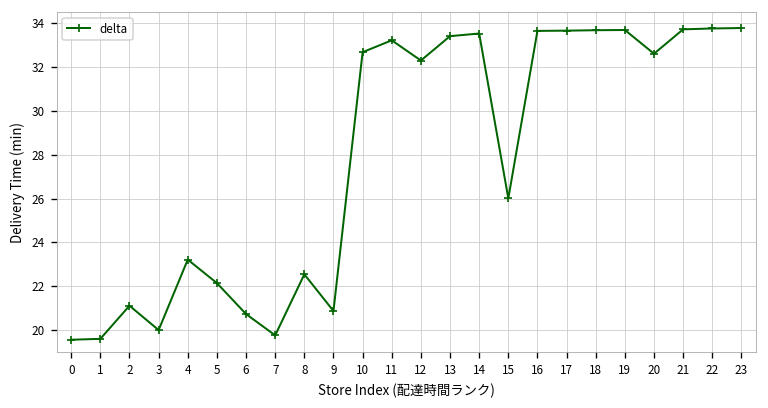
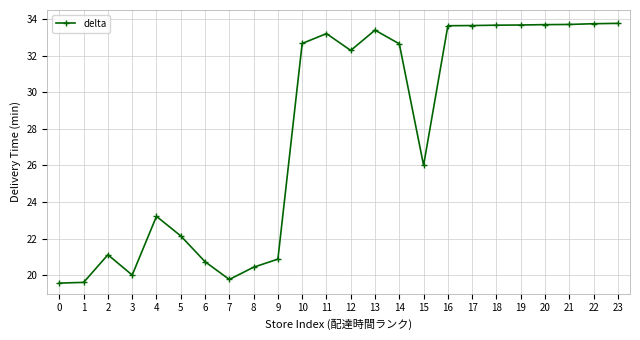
8: 22.6 -> 20.4
14: 33.5 -> 32.7
20: 32.6 -> 33.7
